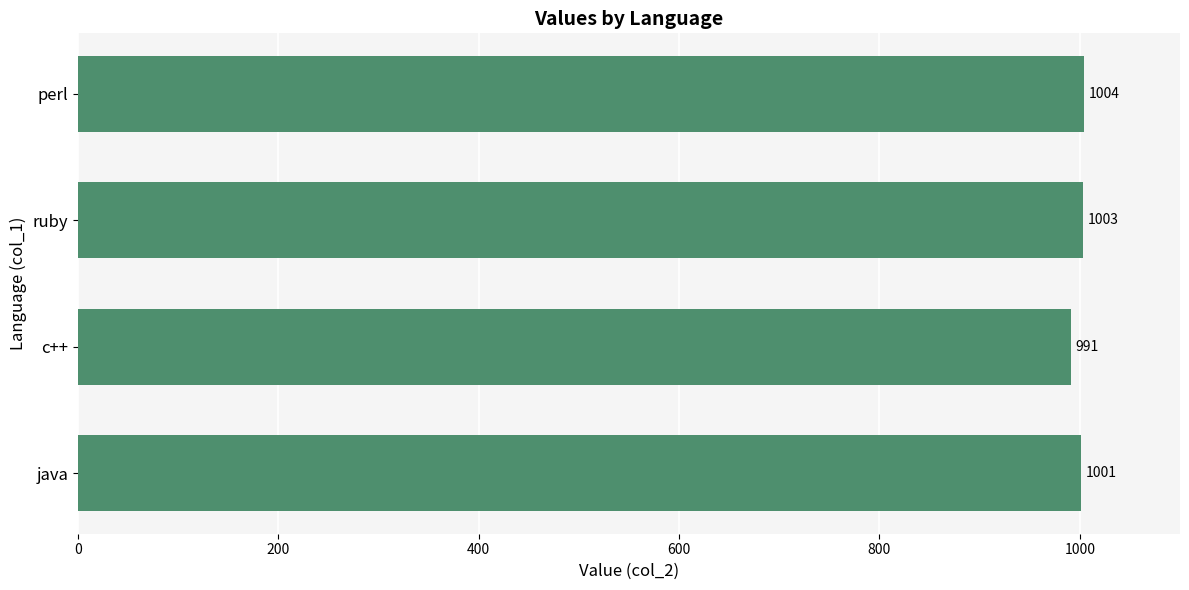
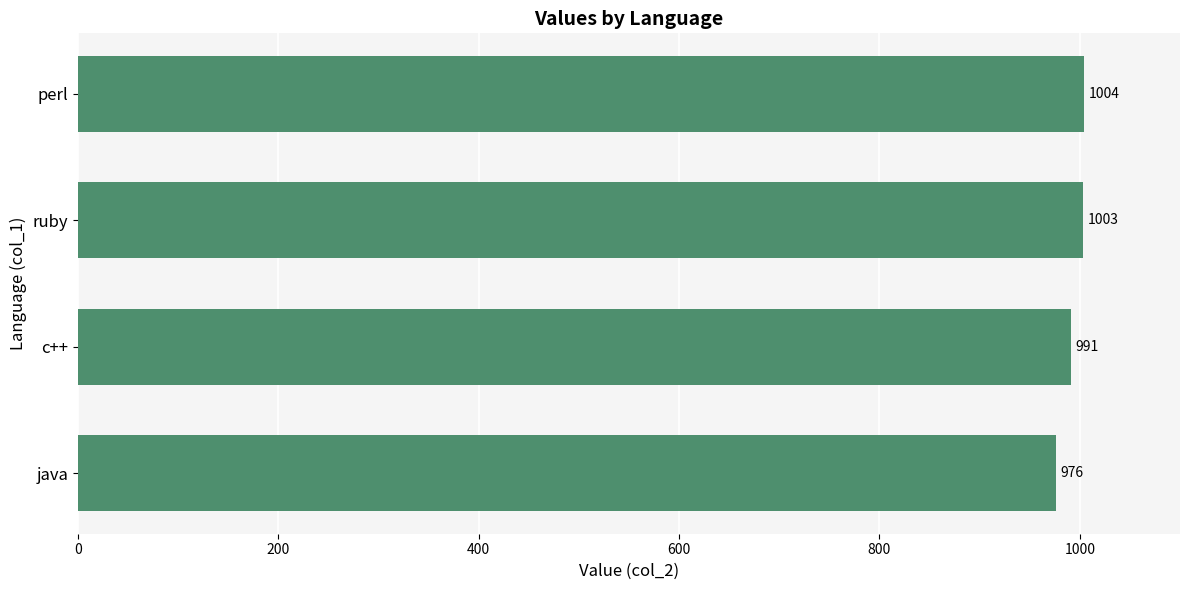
java: 1001 -> 976
